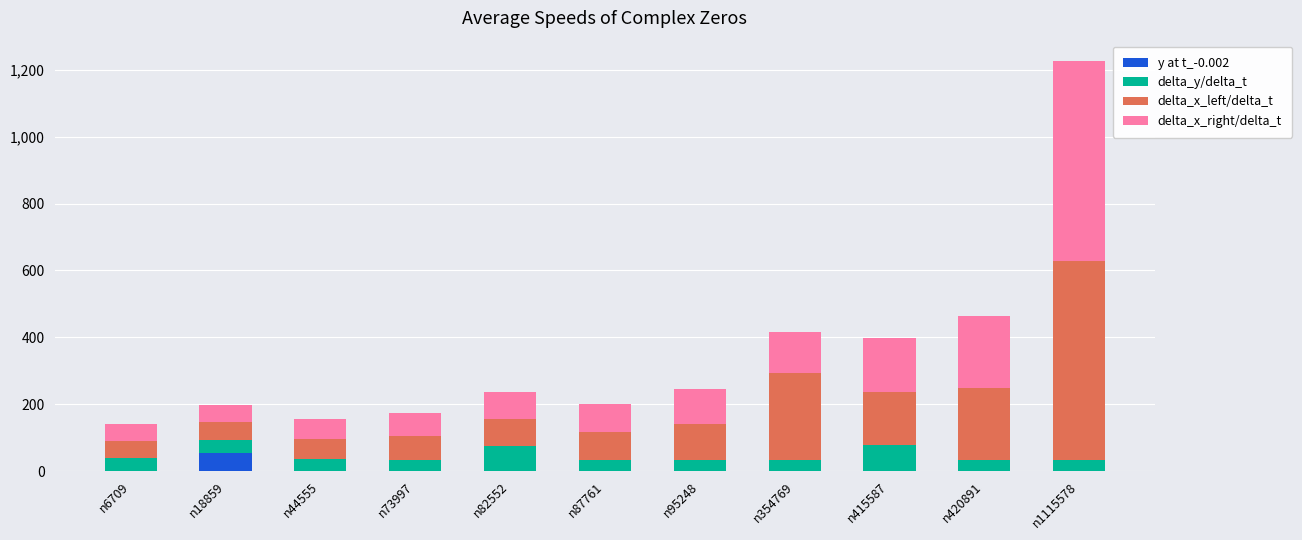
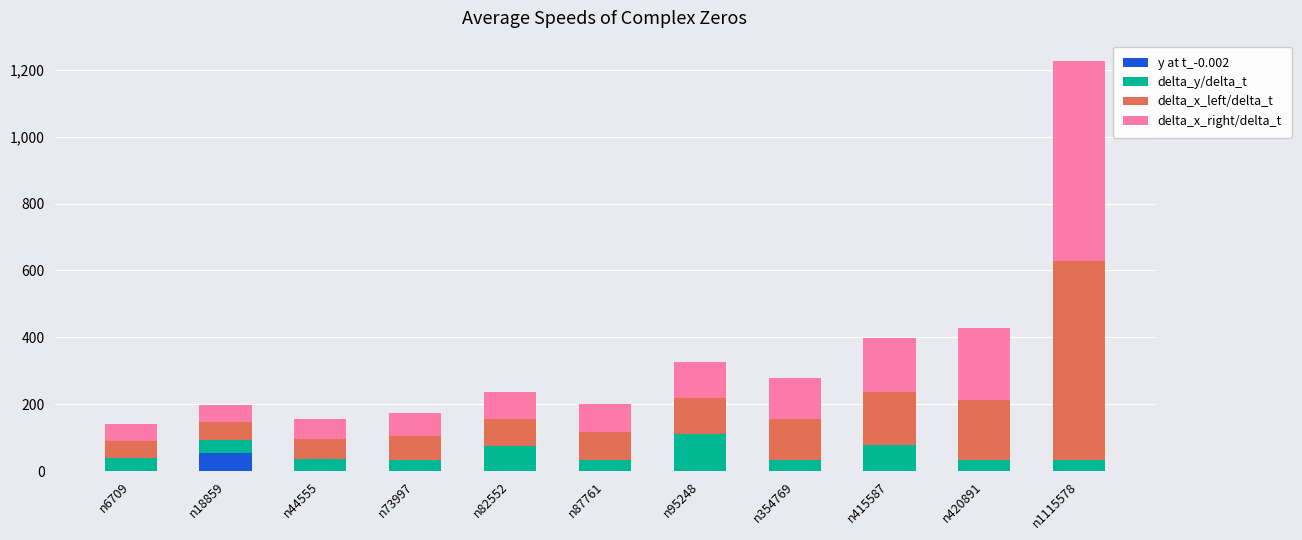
delta_y/delta_t, n95248: 30 -> 110
delta_x_left/delta_t, n354769: 260 -> 120
delta_x_left/delta_t, n420891: 220 -> 180
